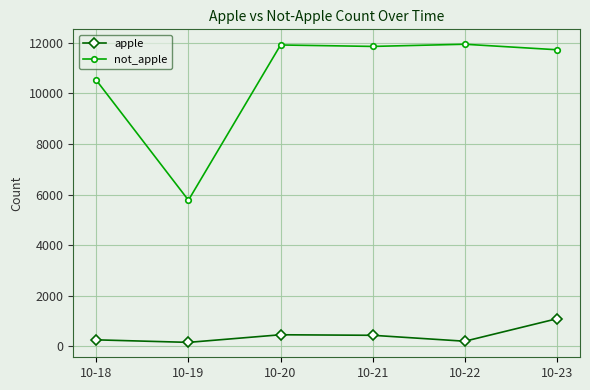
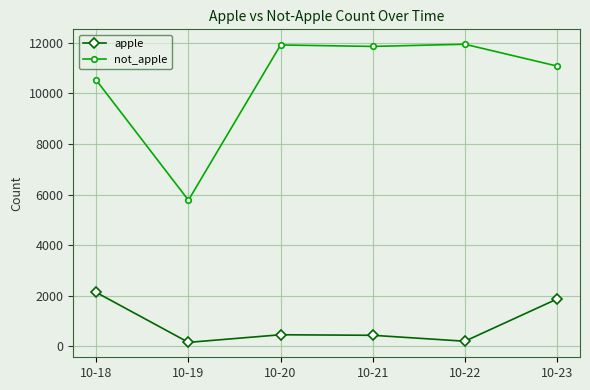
apple, 10-18: 300 -> 2100
apple, 10-23: 1100 -> 1900
not_apple, 10-23: 11700 -> 11100
